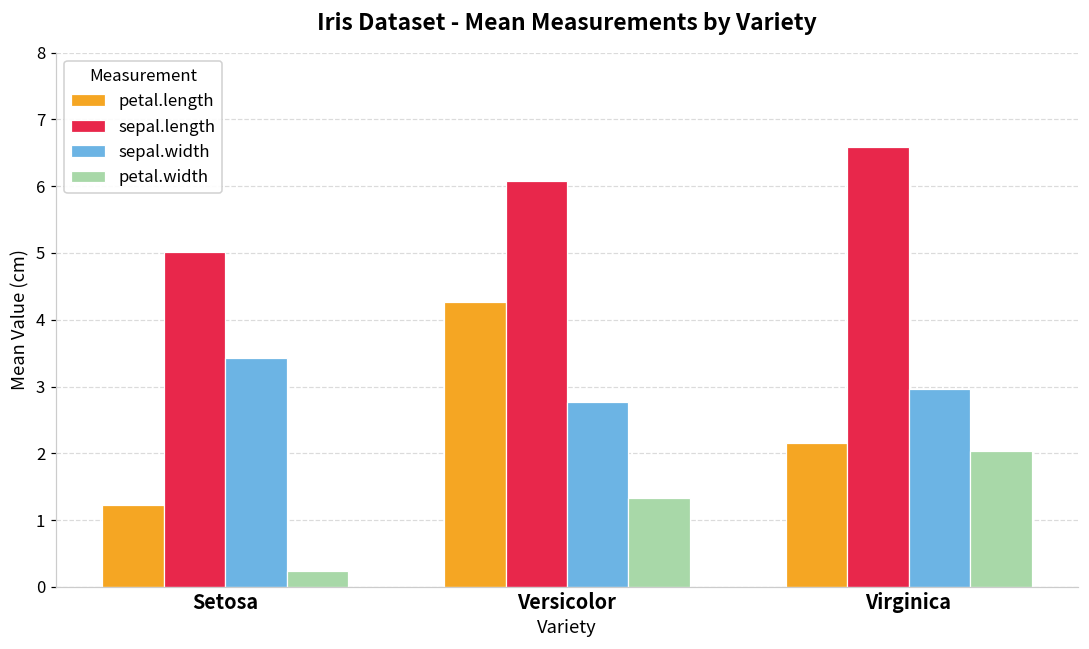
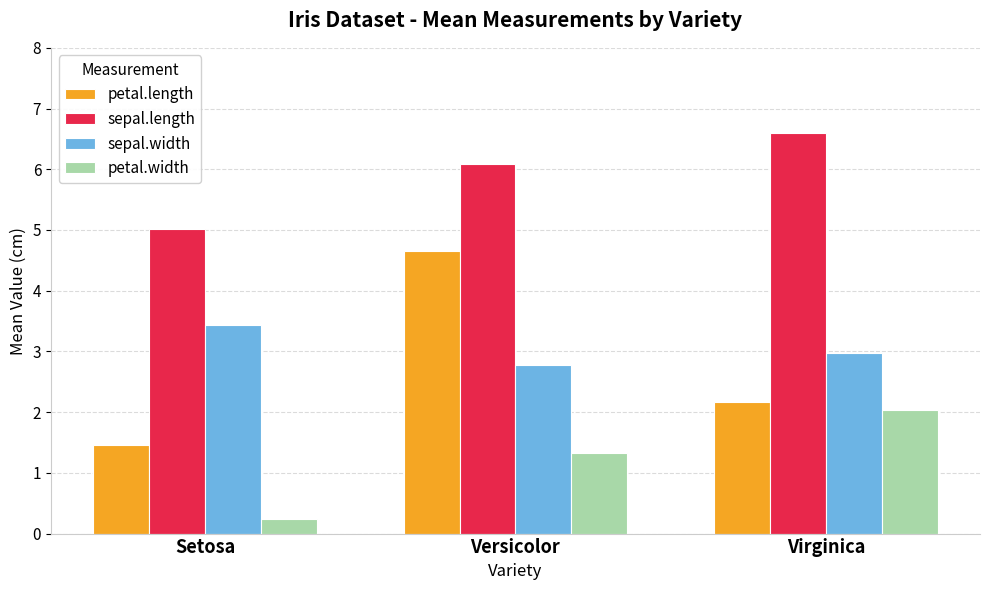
petal.length, Setosa: 1.2 -> 1.5
petal.length, Versicolor: 4.3 -> 4.7
